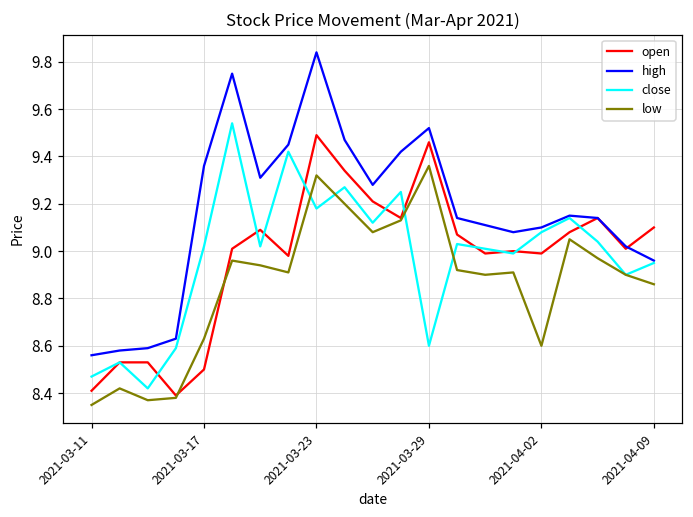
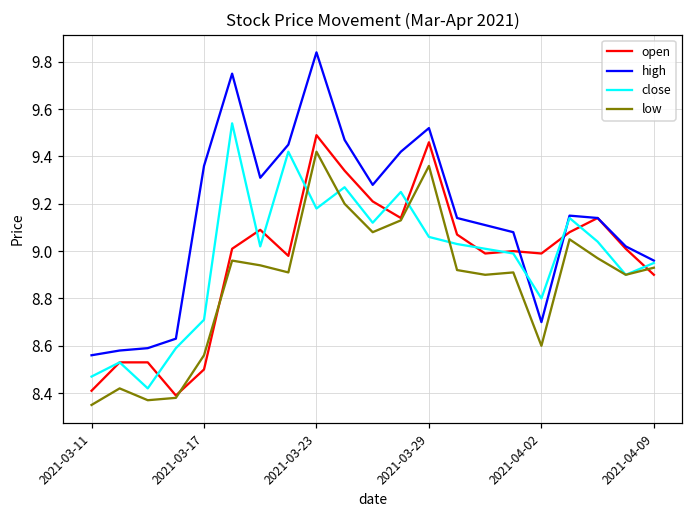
close, 2021-03-17: 9.02 -> 8.71
low, 2021-03-17: 8.63 -> 8.56
low, 2021-03-23: 9.32 -> 9.42
close, 2021-03-29: 8.60 -> 9.06
high, 2021-04-02: 9.1 -> 8.7
close, 2021-04-02: 9.08 -> 8.80
open, 2021-04-09: 9.1 -> 8.9
low, 2021-04-09: 8.86 -> 8.93
